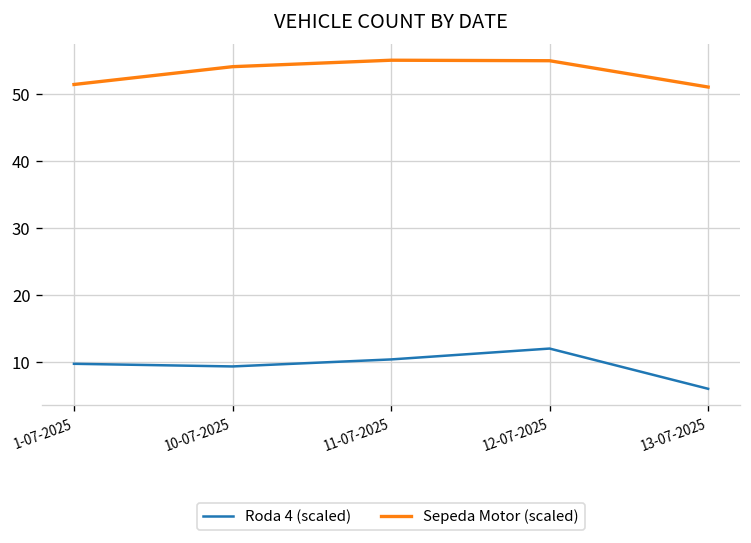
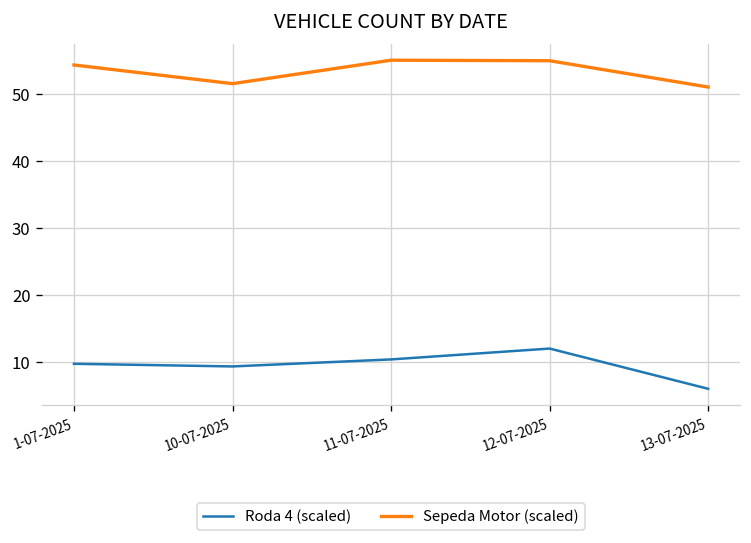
Sepeda Motor (scaled), 1-07-2025: 51 -> 54
Sepeda Motor (scaled), 10-07-2025: 54 -> 52
